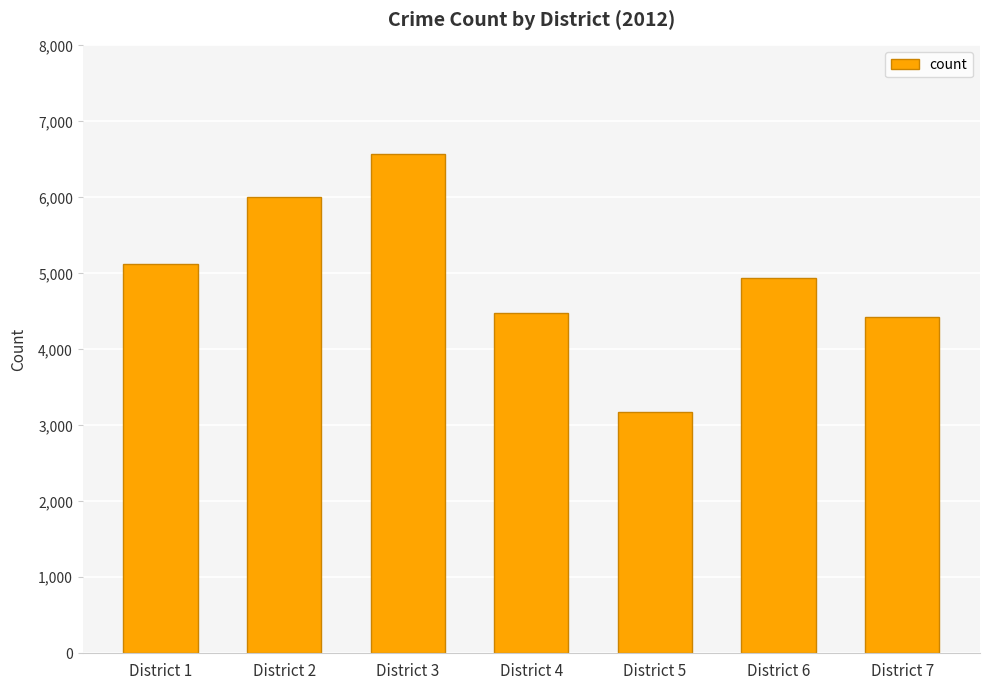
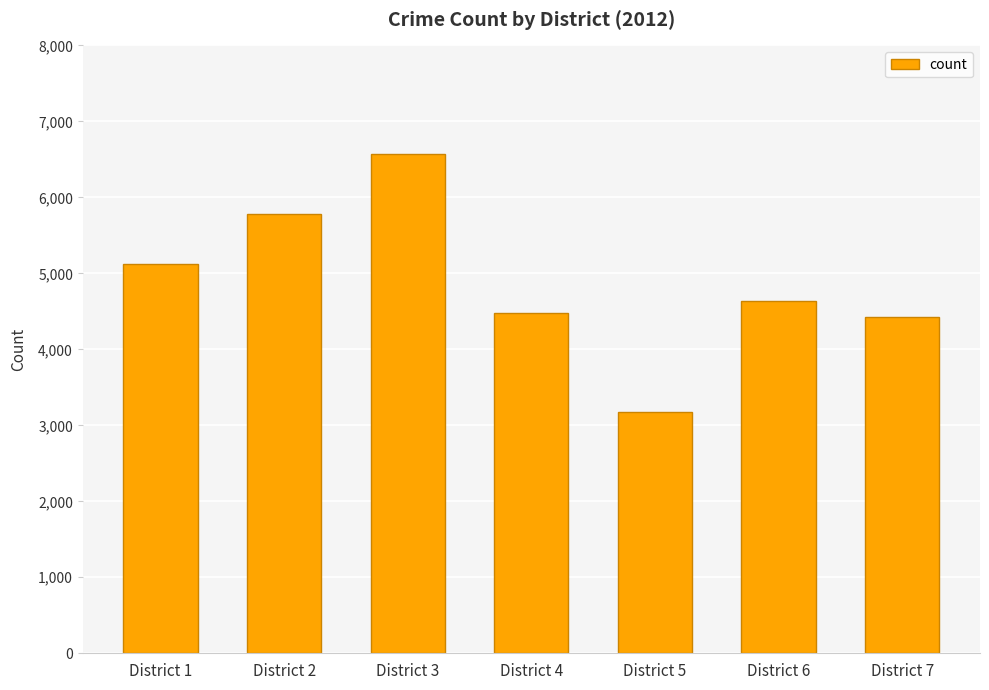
District 2: 6,000 -> 5,800
District 6: 4,900 -> 4,600
